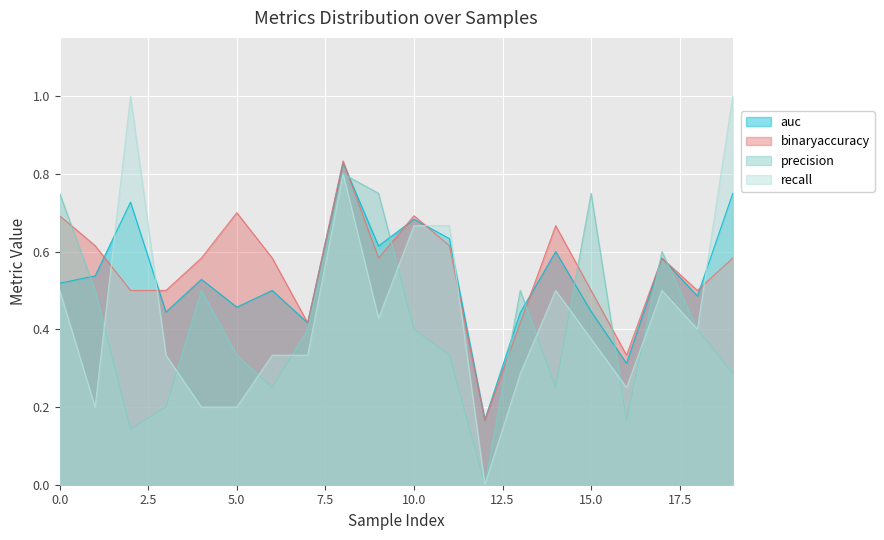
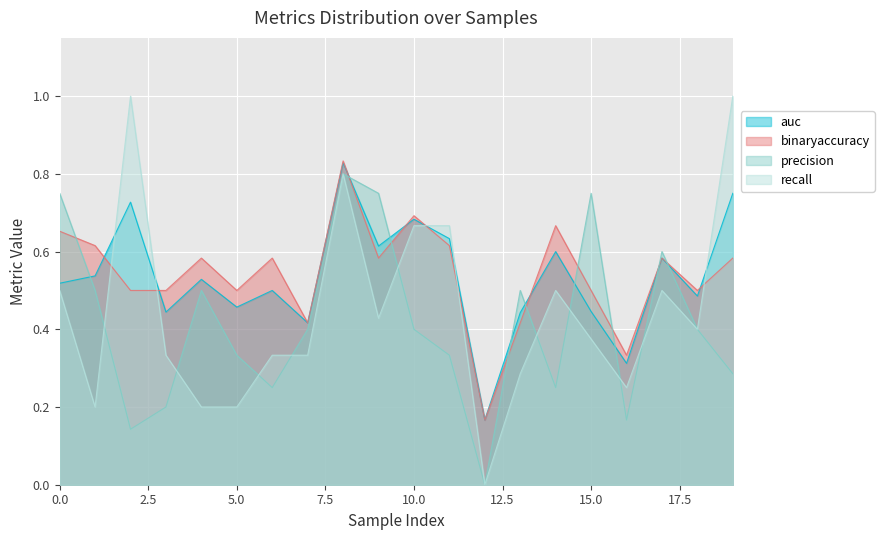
binaryaccuracy, 0.0: 0.69 -> 0.65
binaryaccuracy, 5.0: 0.7 -> 0.5
